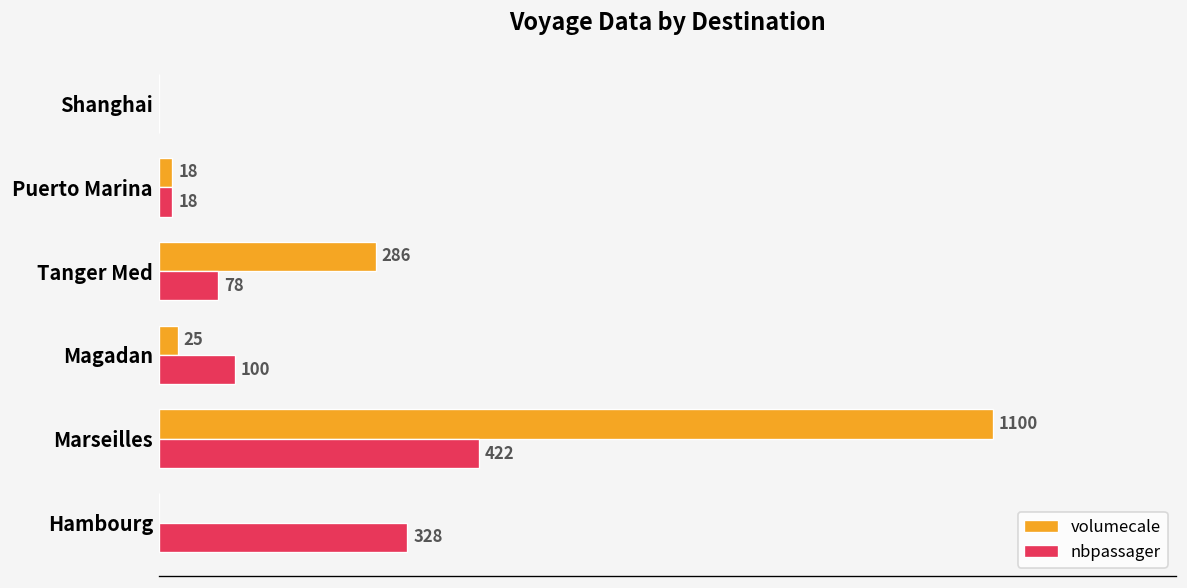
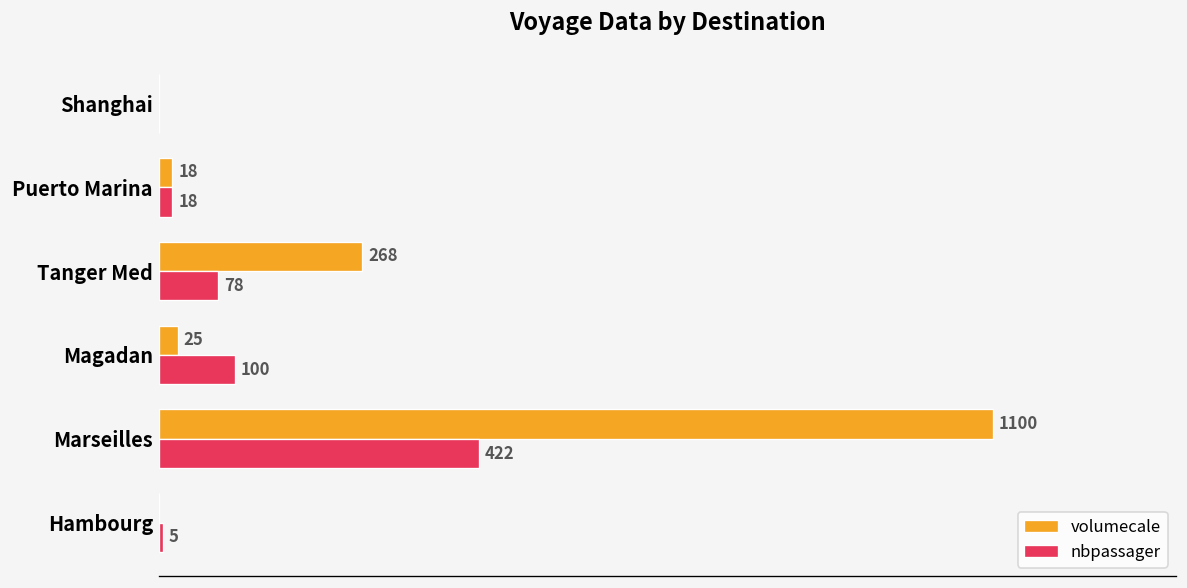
volumecale, Tanger Med: 286 -> 268
nbpassager, Hambourg: 328 -> 5
